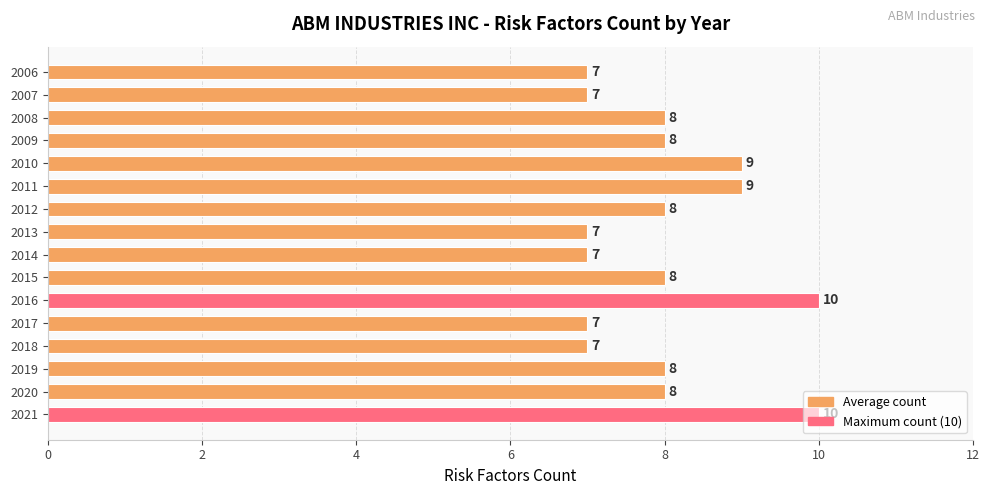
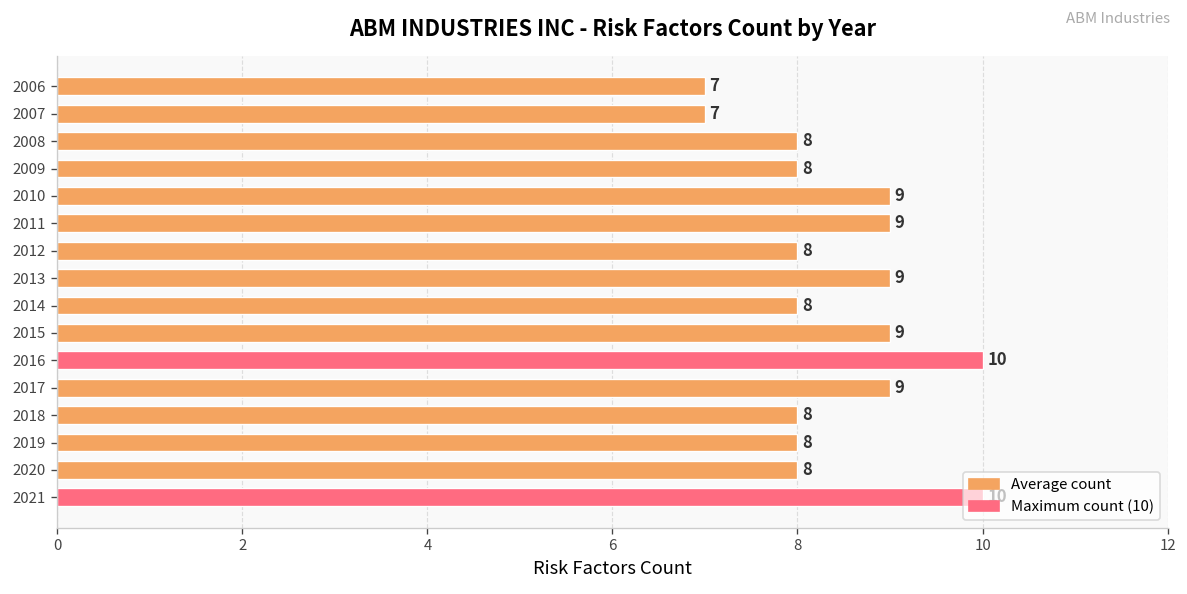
2013: 7 -> 9
2014: 7 -> 8
2015: 8 -> 9
2017: 7 -> 9
2018: 7 -> 8
